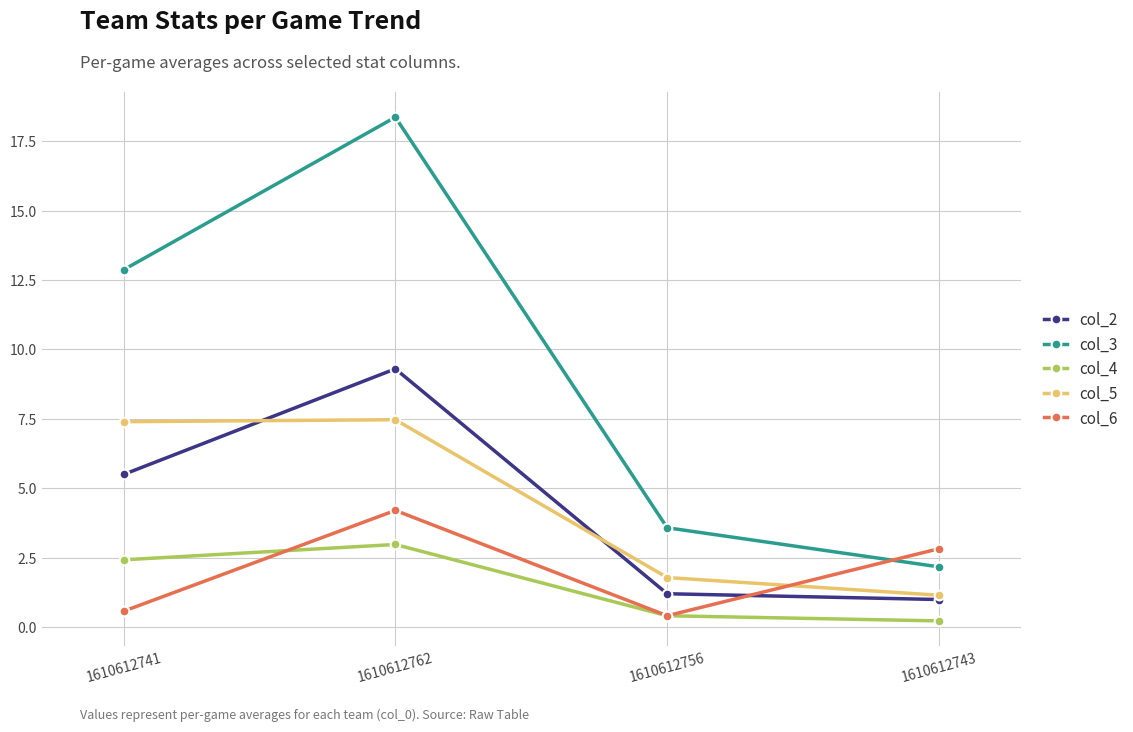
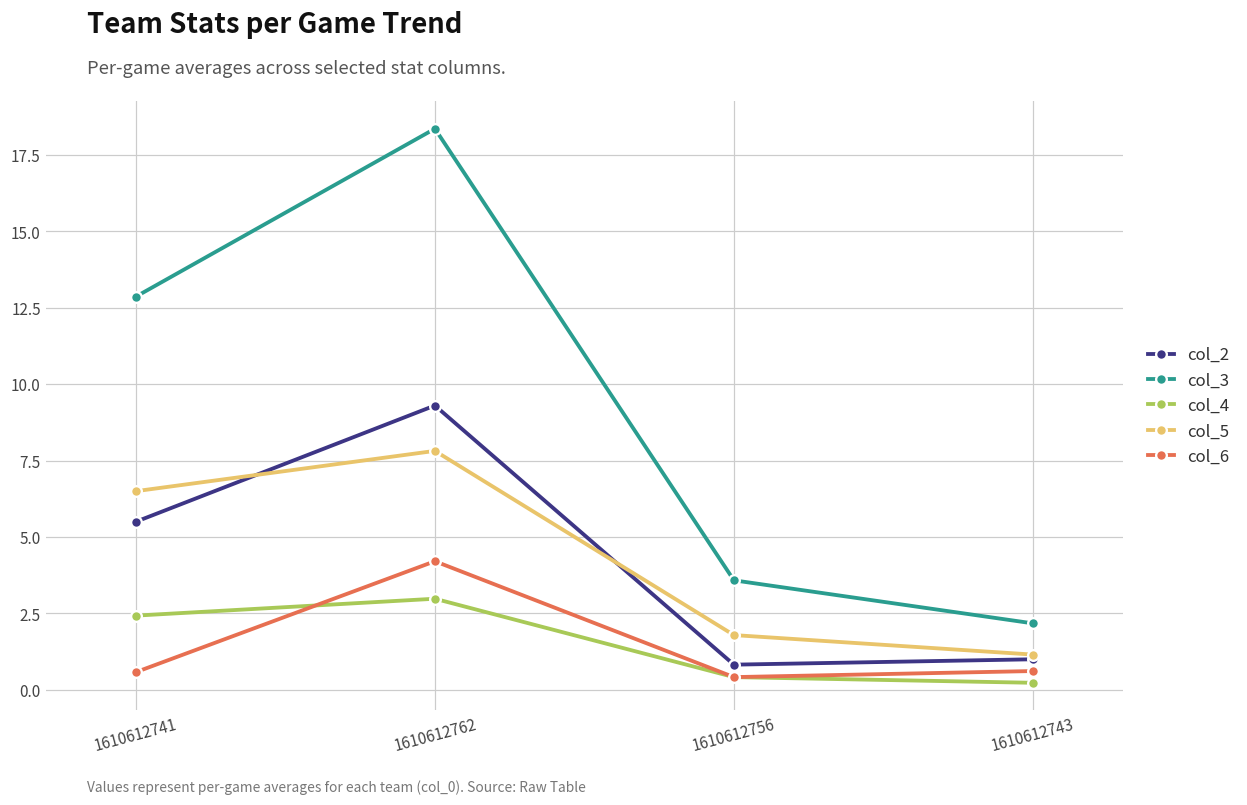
col_5, 1610612741: 7.4 -> 6.5
col_5, 1610612762: 7.5 -> 7.8
col_2, 1610612756: 1.2 -> 0.8
col_6, 1610612743: 2.8 -> 0.6
